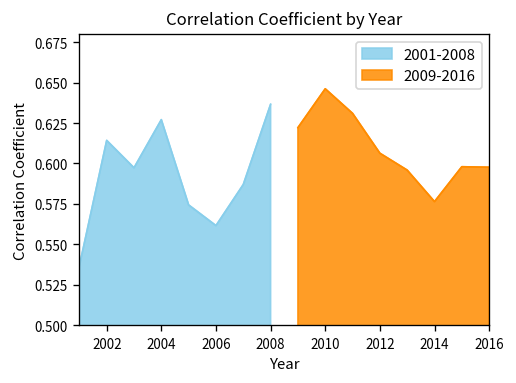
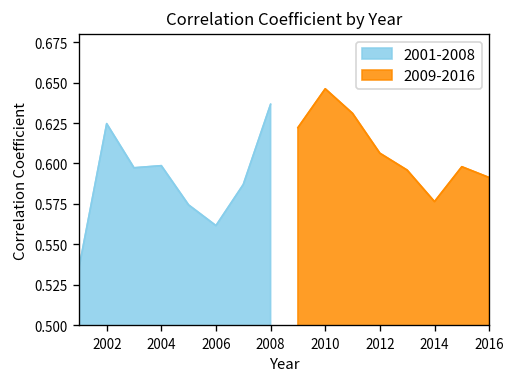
2001-2008, 2002: 0.614 -> 0.625
2001-2008, 2004: 0.627 -> 0.599
2009-2016, 2016: 0.598 -> 0.591
